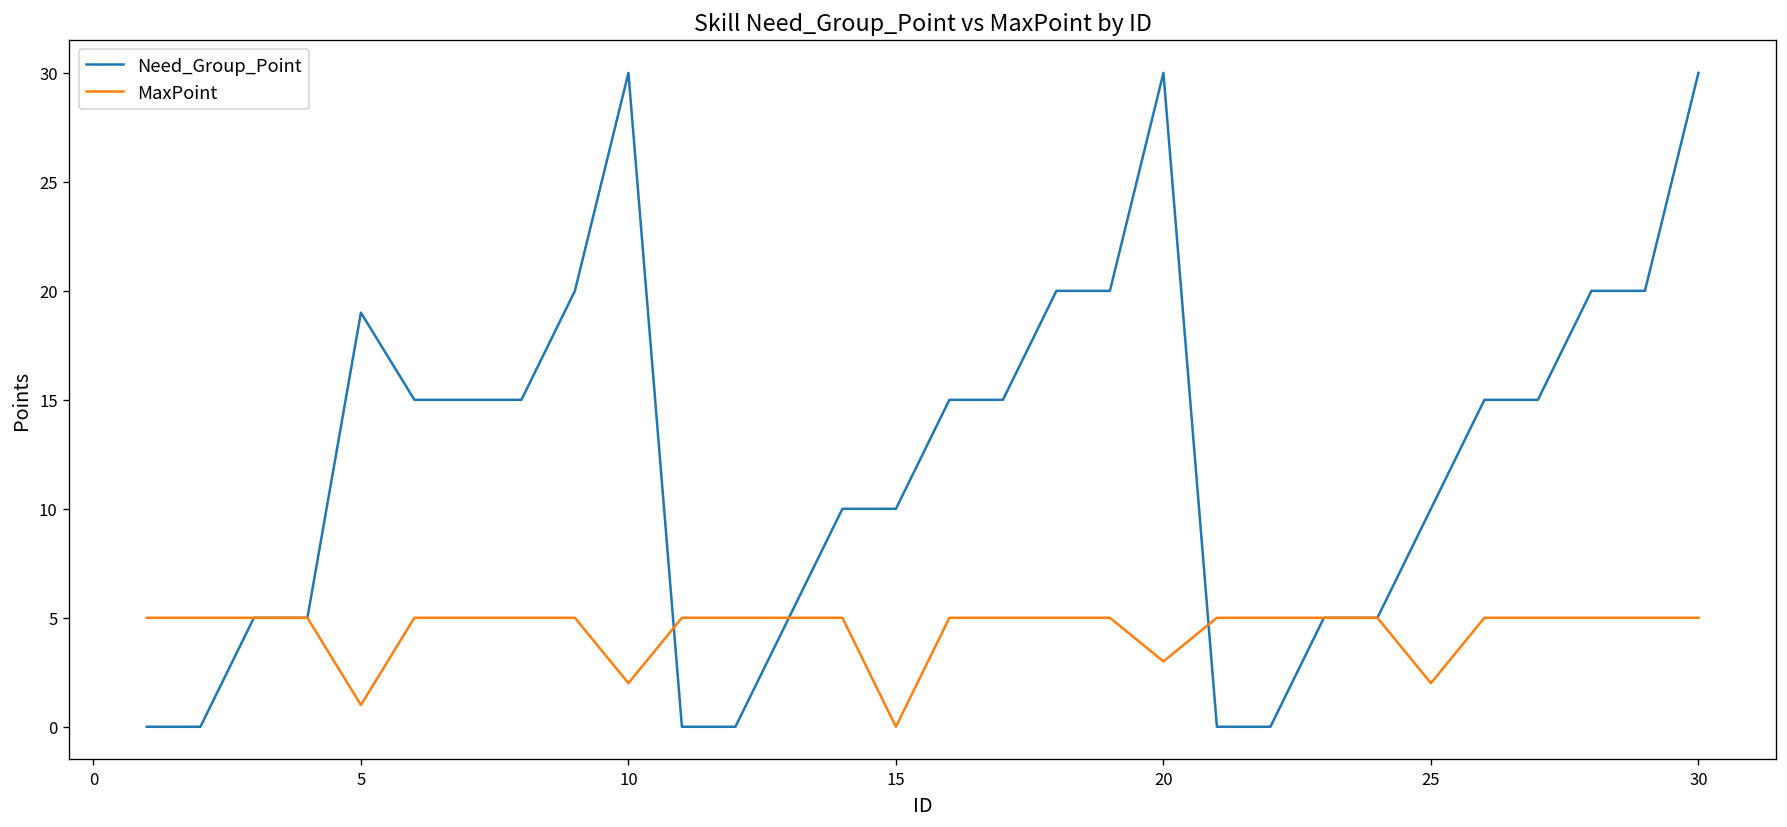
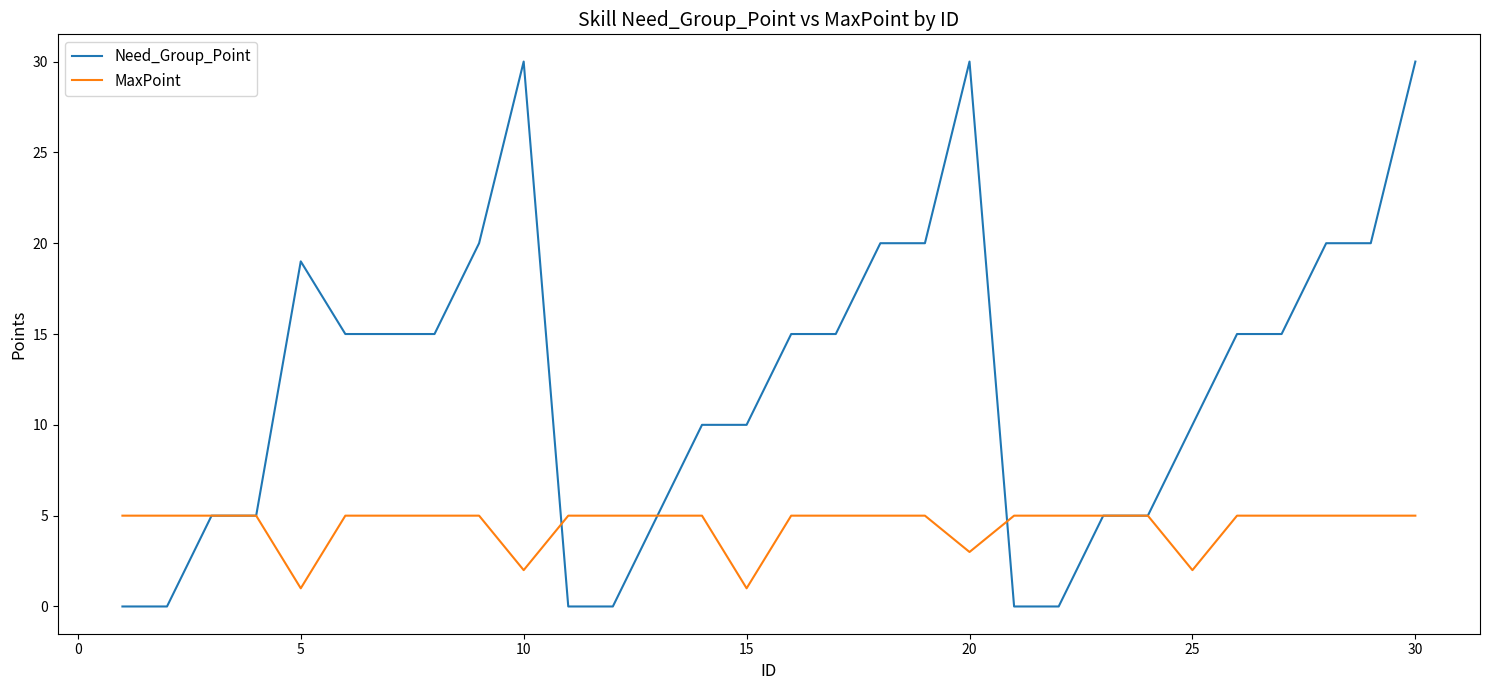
MaxPoint, 15: 0 -> 1
